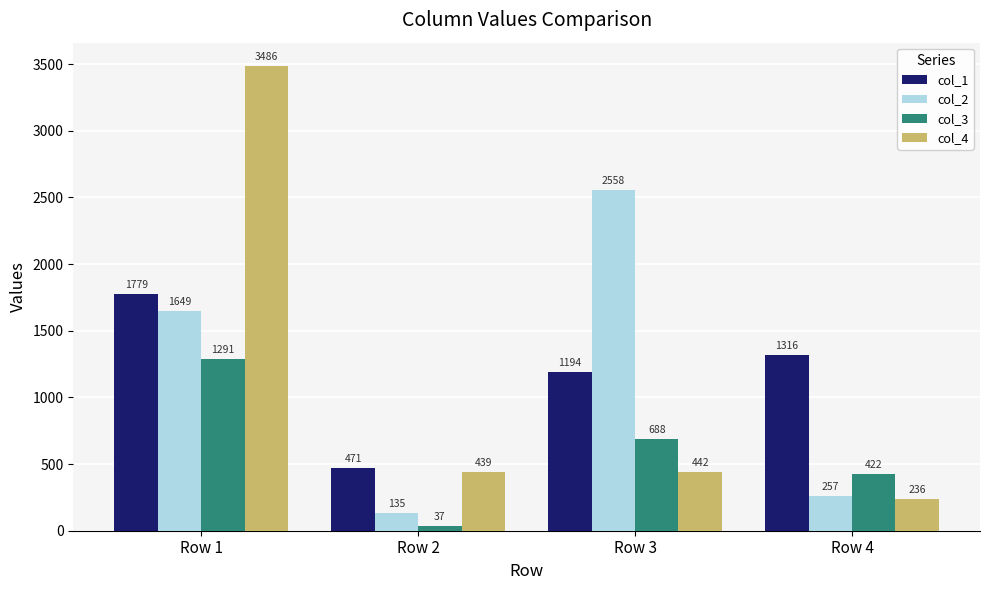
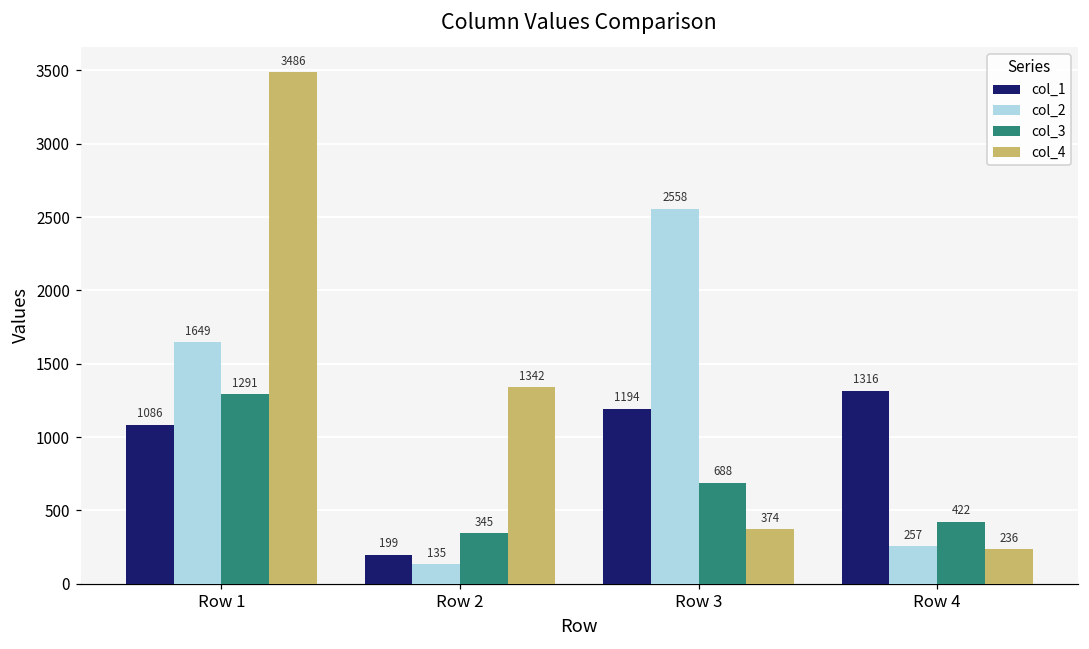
col_1, Row 1: 1779 -> 1086
col_1, Row 2: 471 -> 199
col_3, Row 2: 37 -> 345
col_4, Row 2: 439 -> 1342
col_4, Row 3: 442 -> 374
